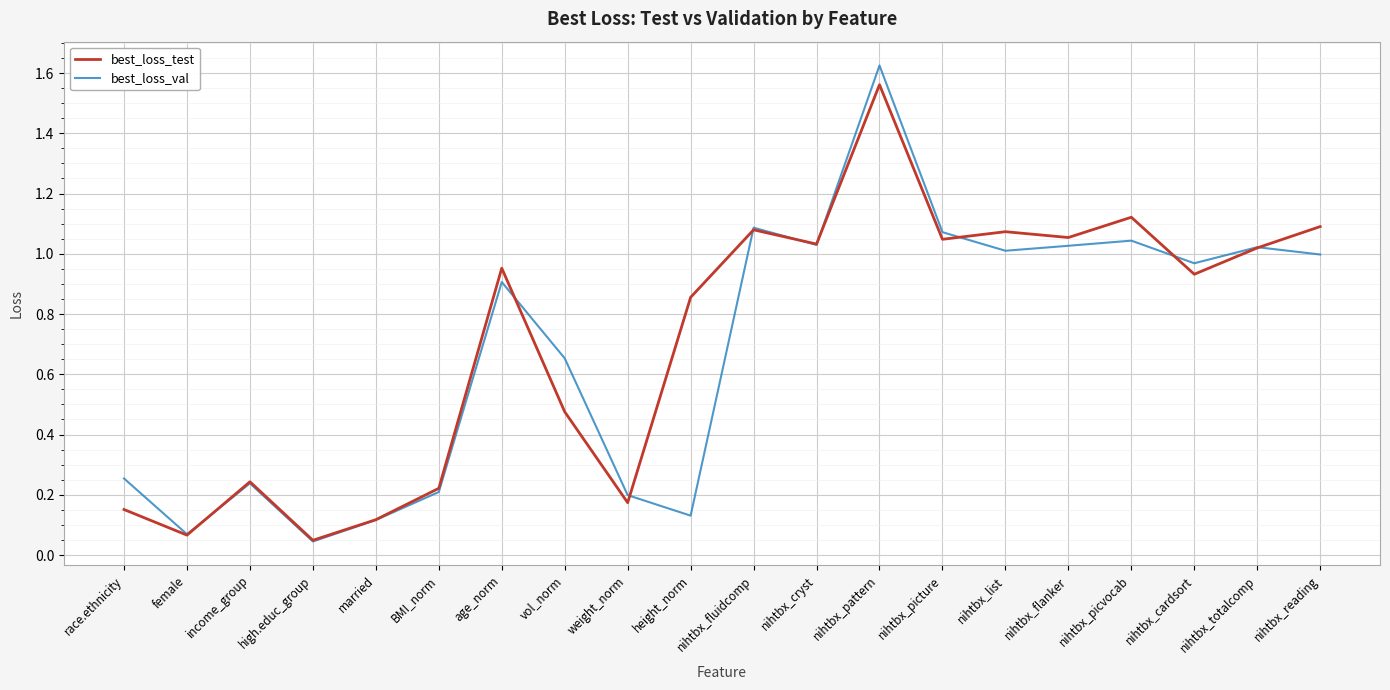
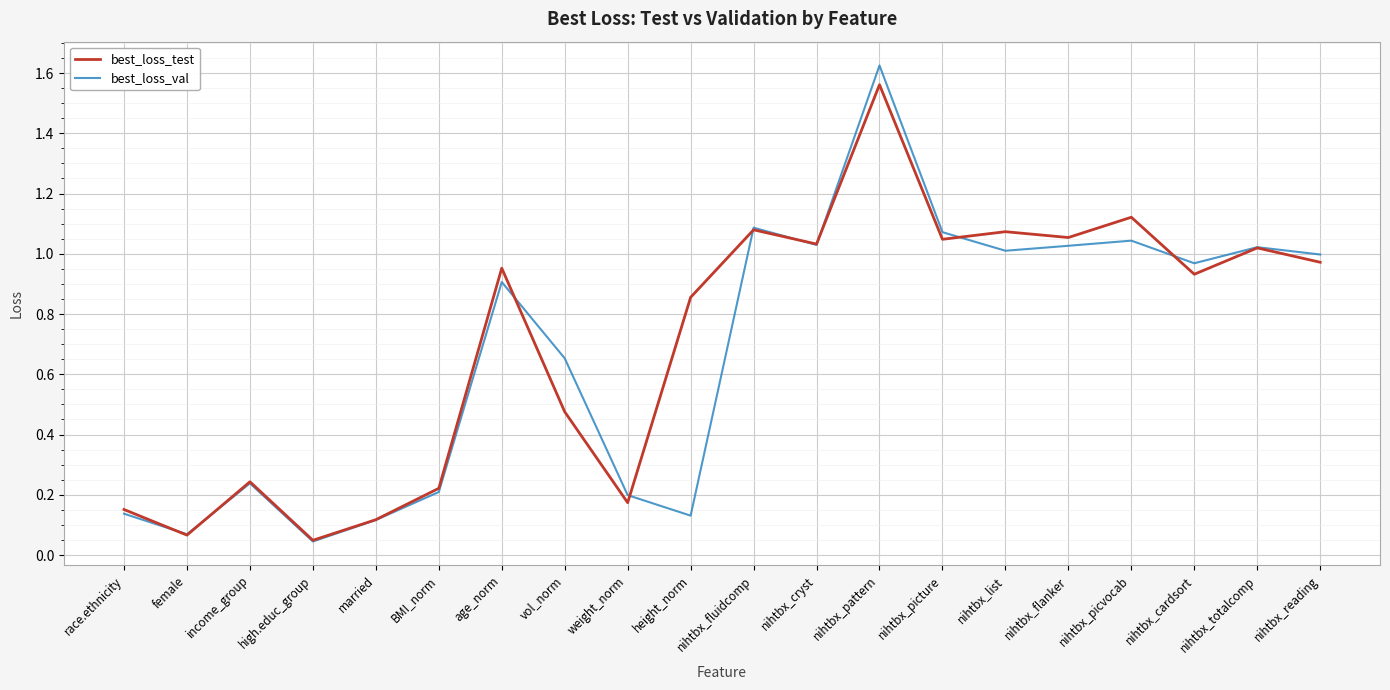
best_loss_val, race.ethnicity: 0.25 -> 0.14
best_loss_test, nihtbx_reading: 1.09 -> 0.97
